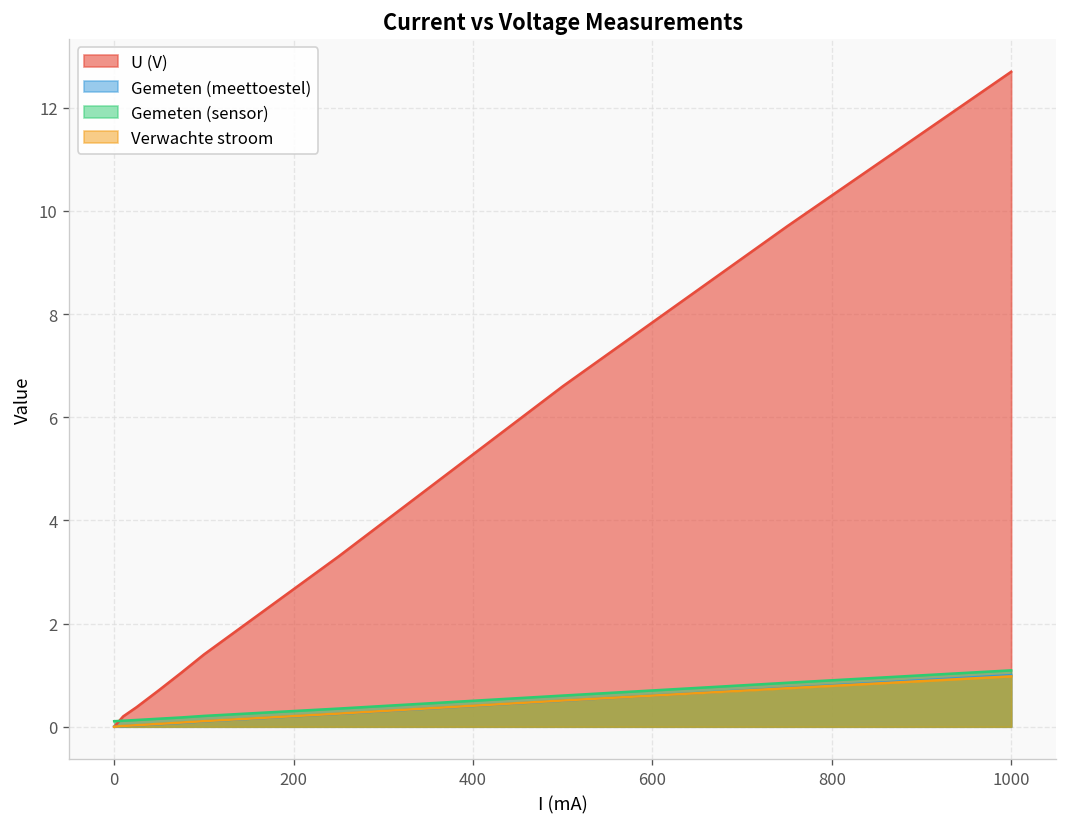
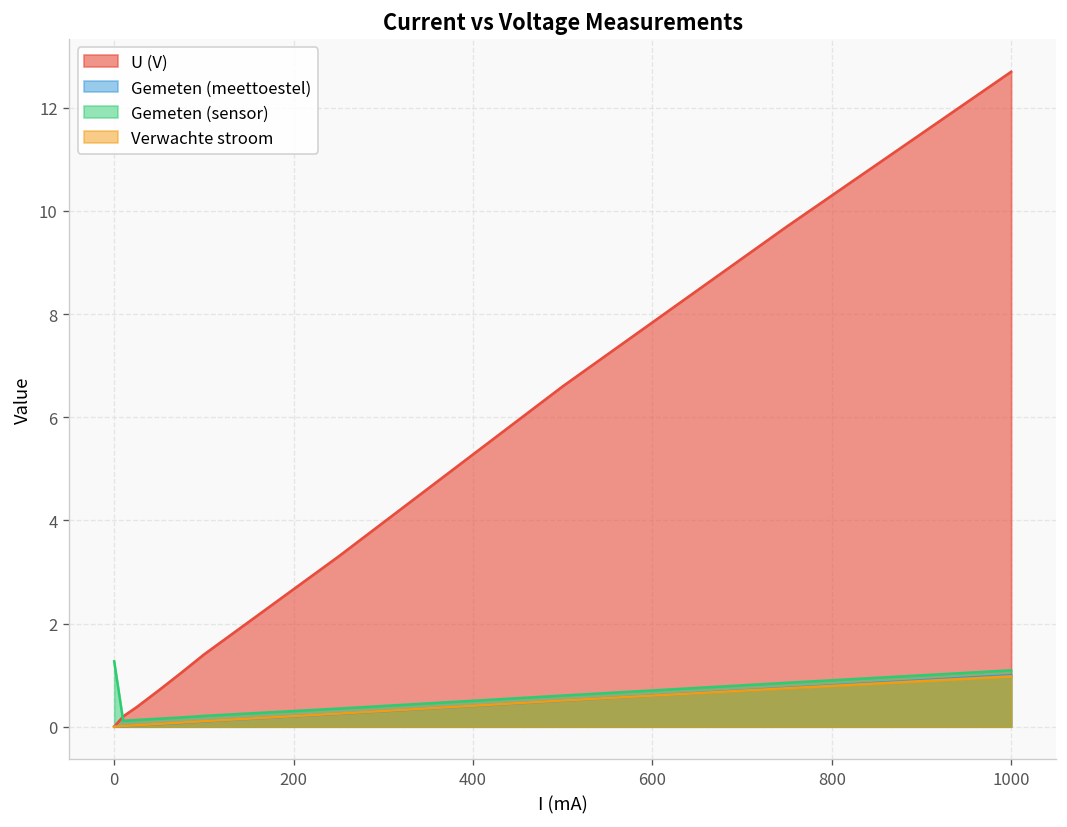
Gemeten (sensor), 0: 0.1 -> 1.3
